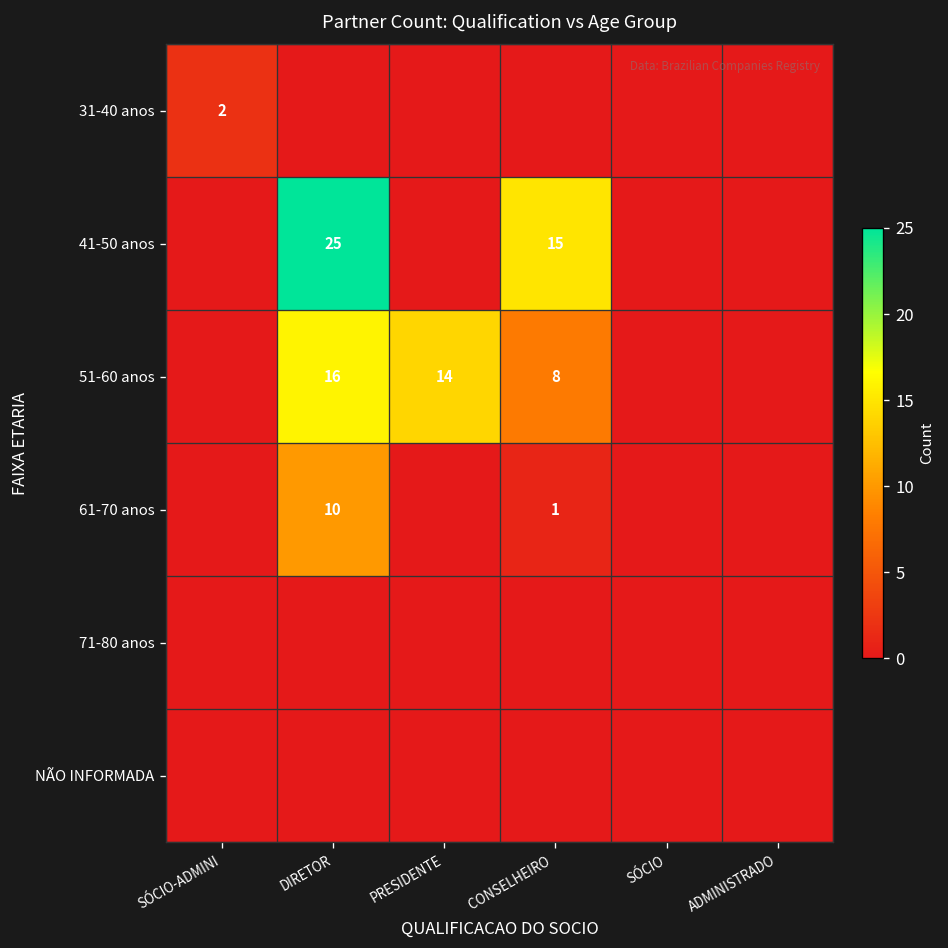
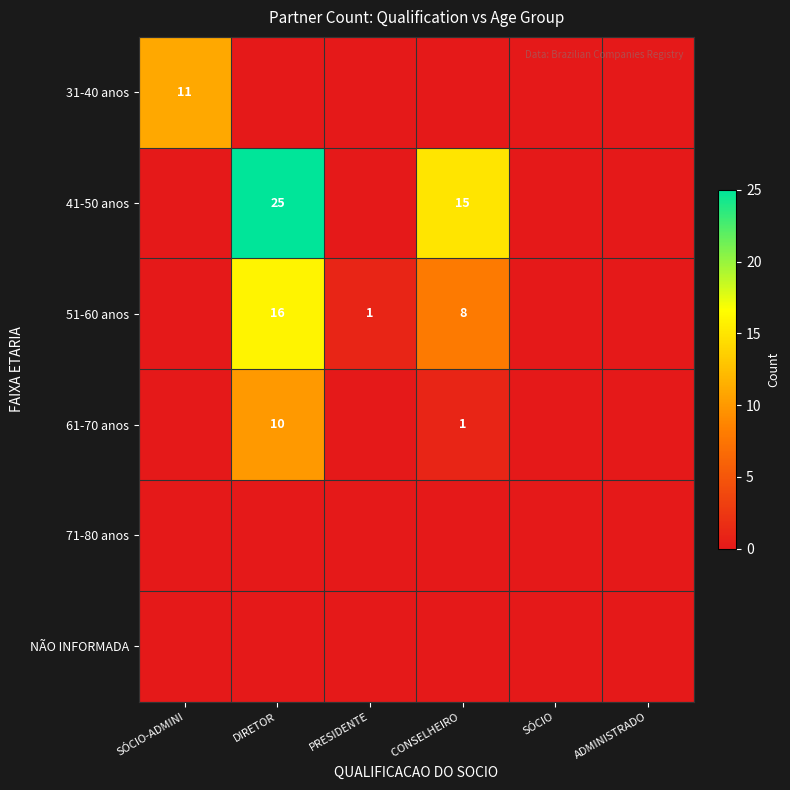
31-40 anos, SÓCIO-ADMINI: 2 -> 11
51-60 anos, PRESIDENTE: 14 -> 1
